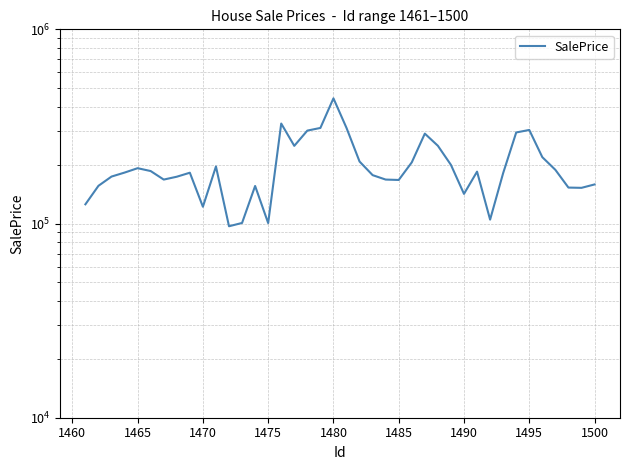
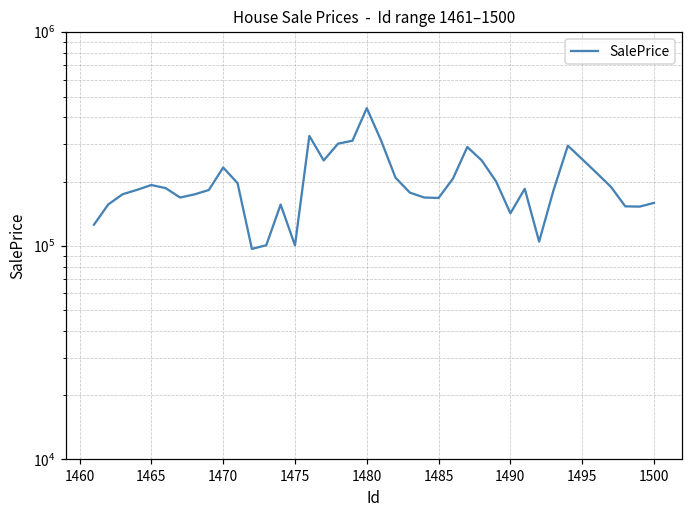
1470: 120000 -> 230000
1495: 300000 -> 250000
